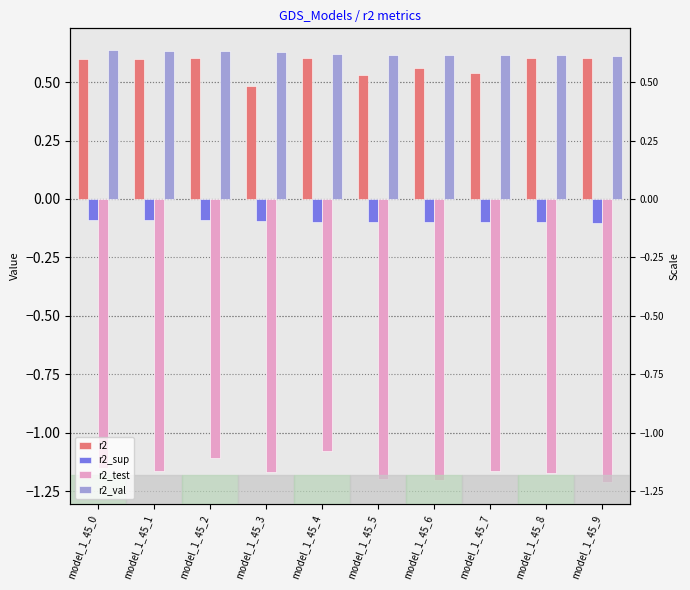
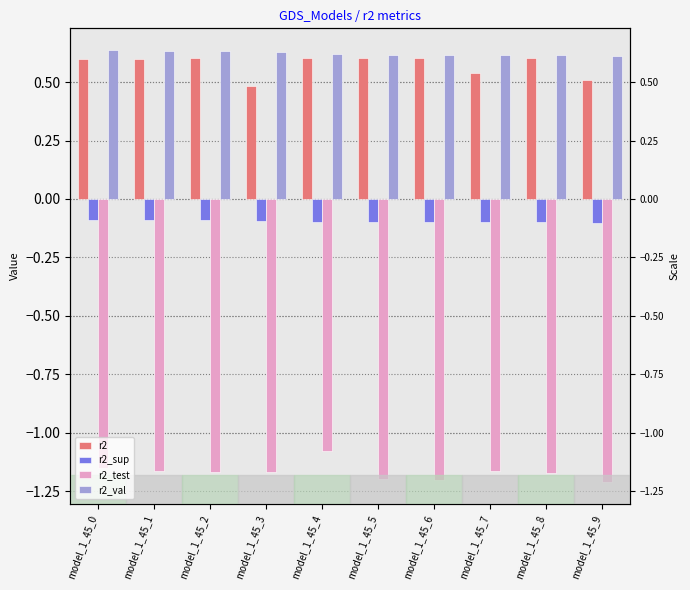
r2_test, model_1_45_2: -1.11 -> -1.17
r2, model_1_45_5: 0.53 -> 0.60
r2, model_1_45_6: 0.56 -> 0.60
r2, model_1_45_9: 0.60 -> 0.51
